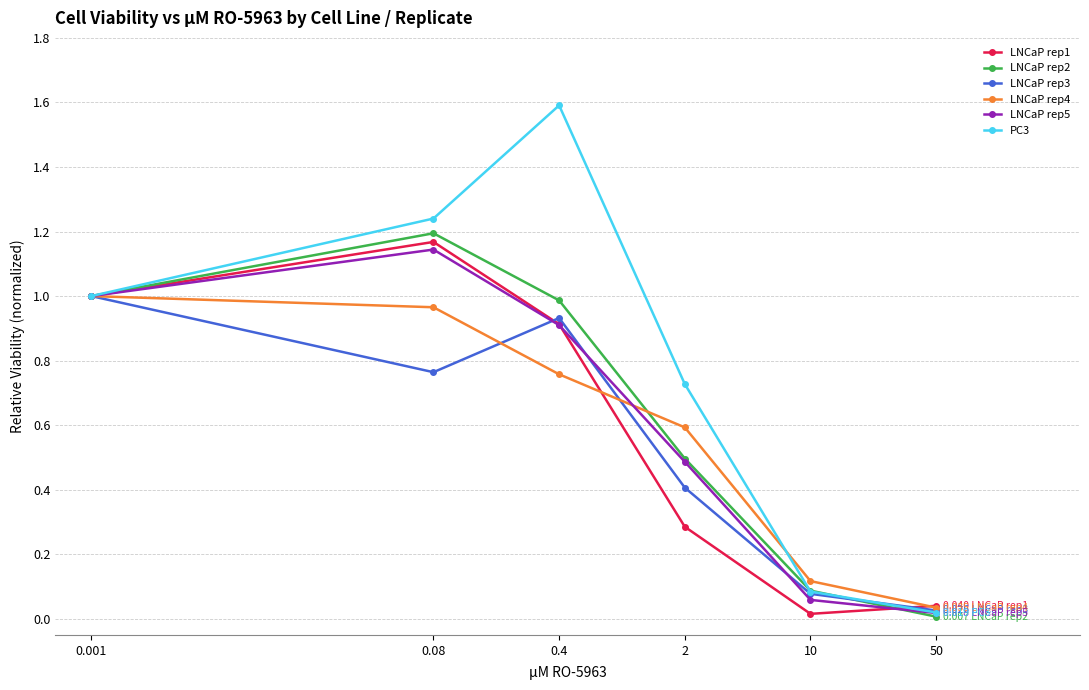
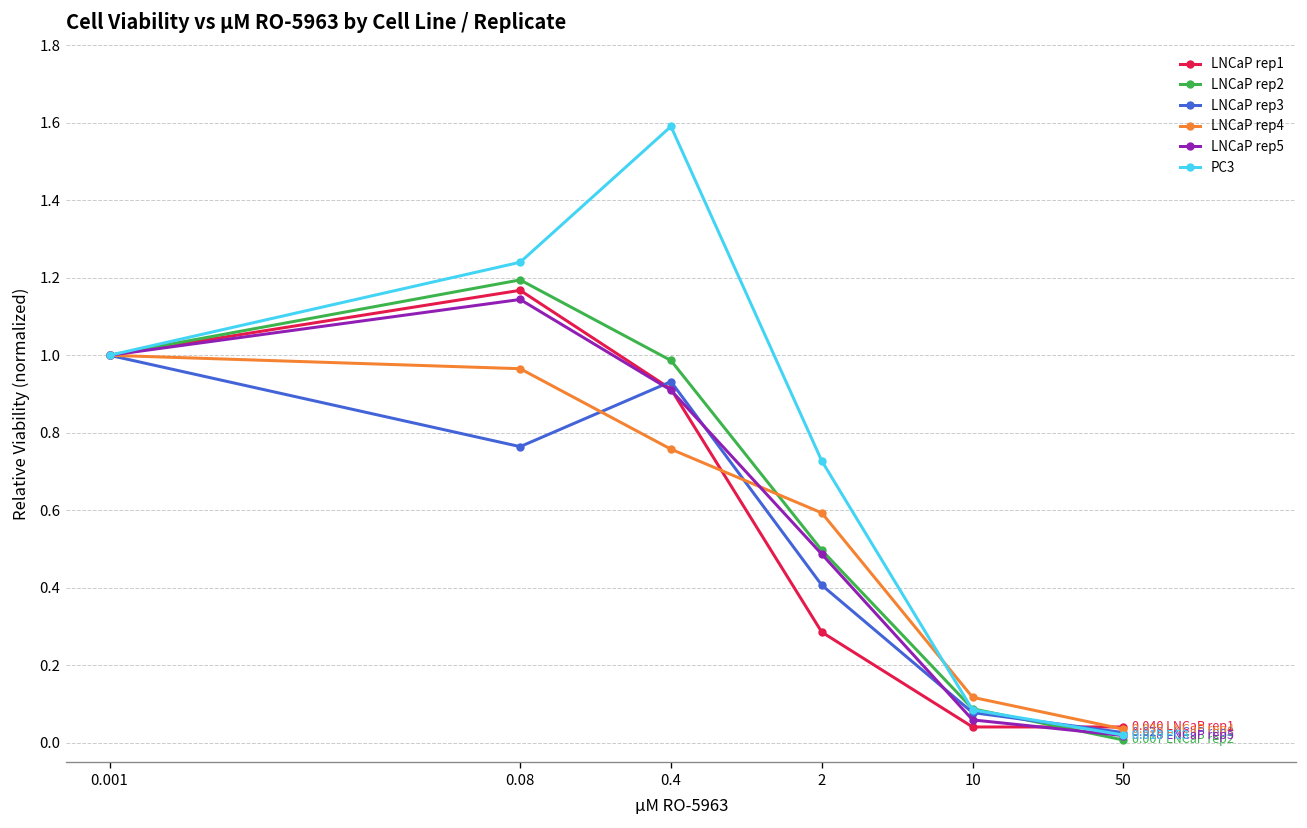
LNCaP rep1, 10: 0.02 -> 0.04
